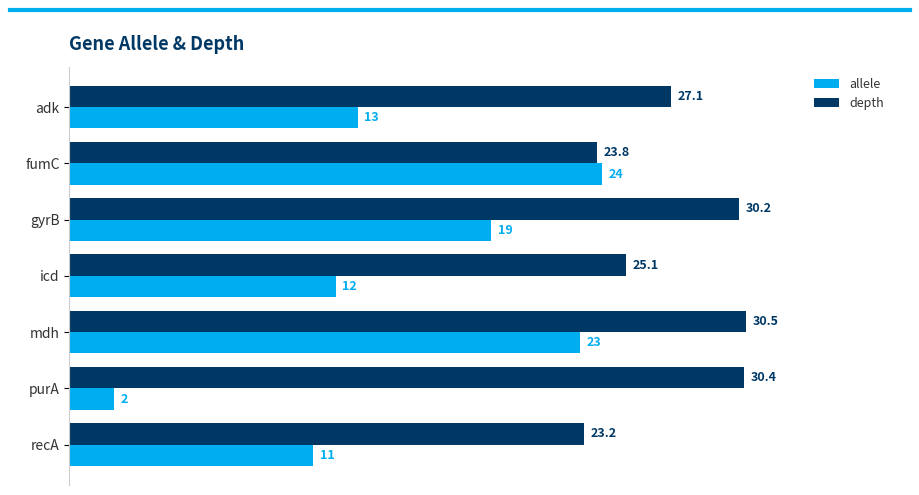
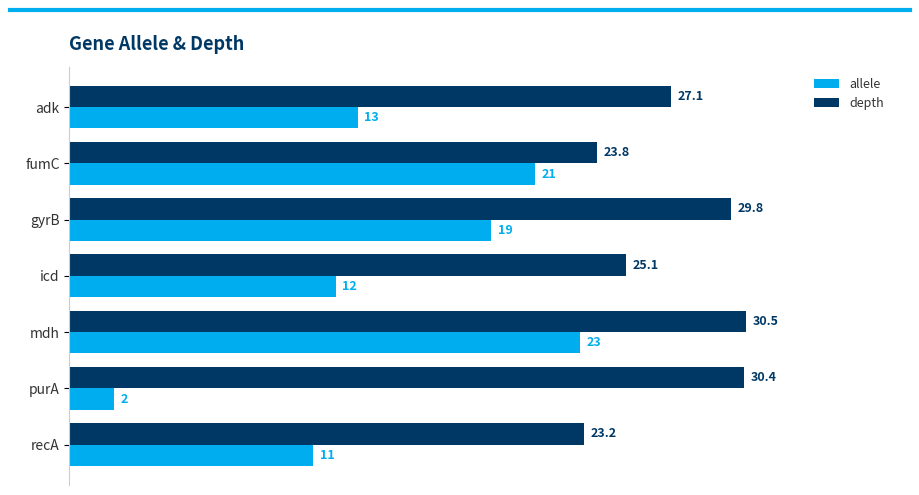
allele, fumC: 24 -> 21
depth, gyrB: 30.2 -> 29.8
